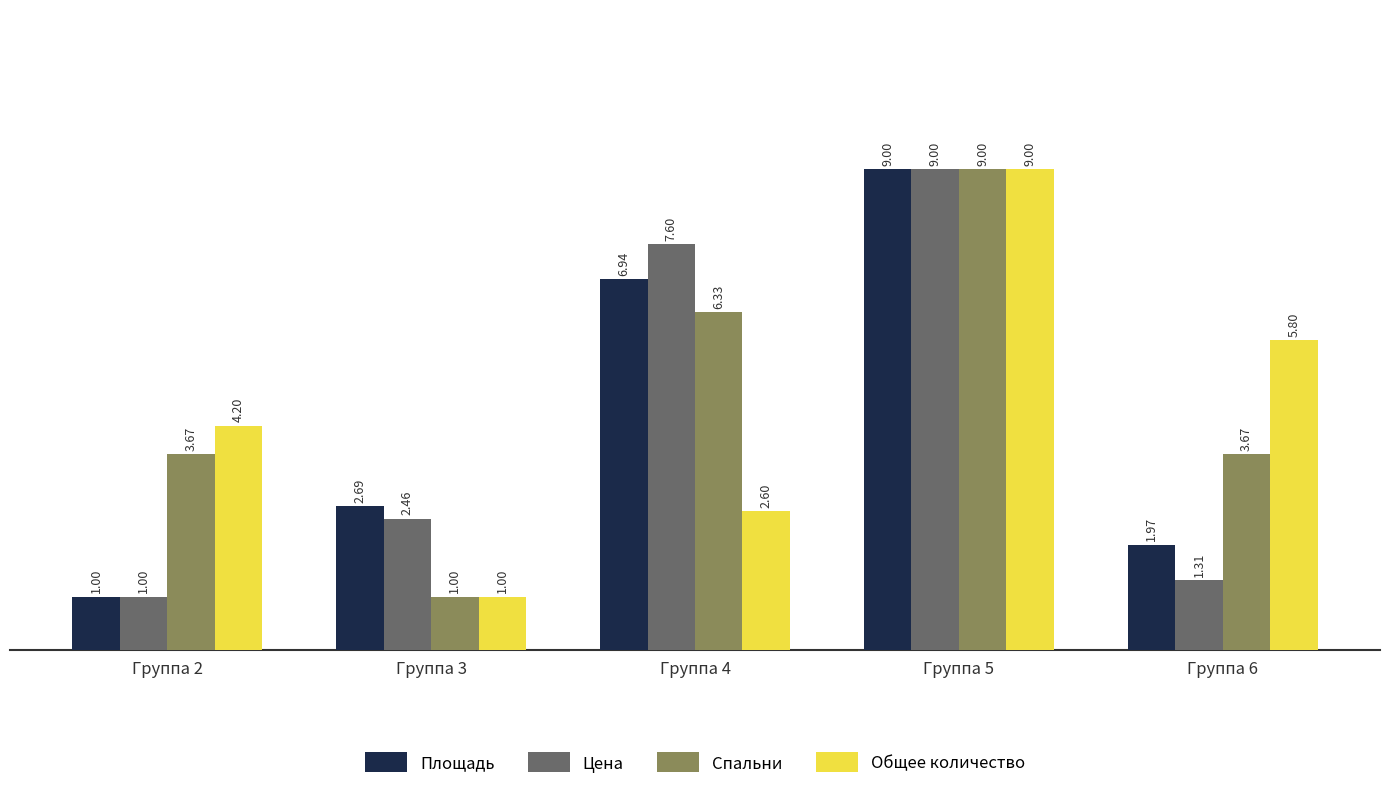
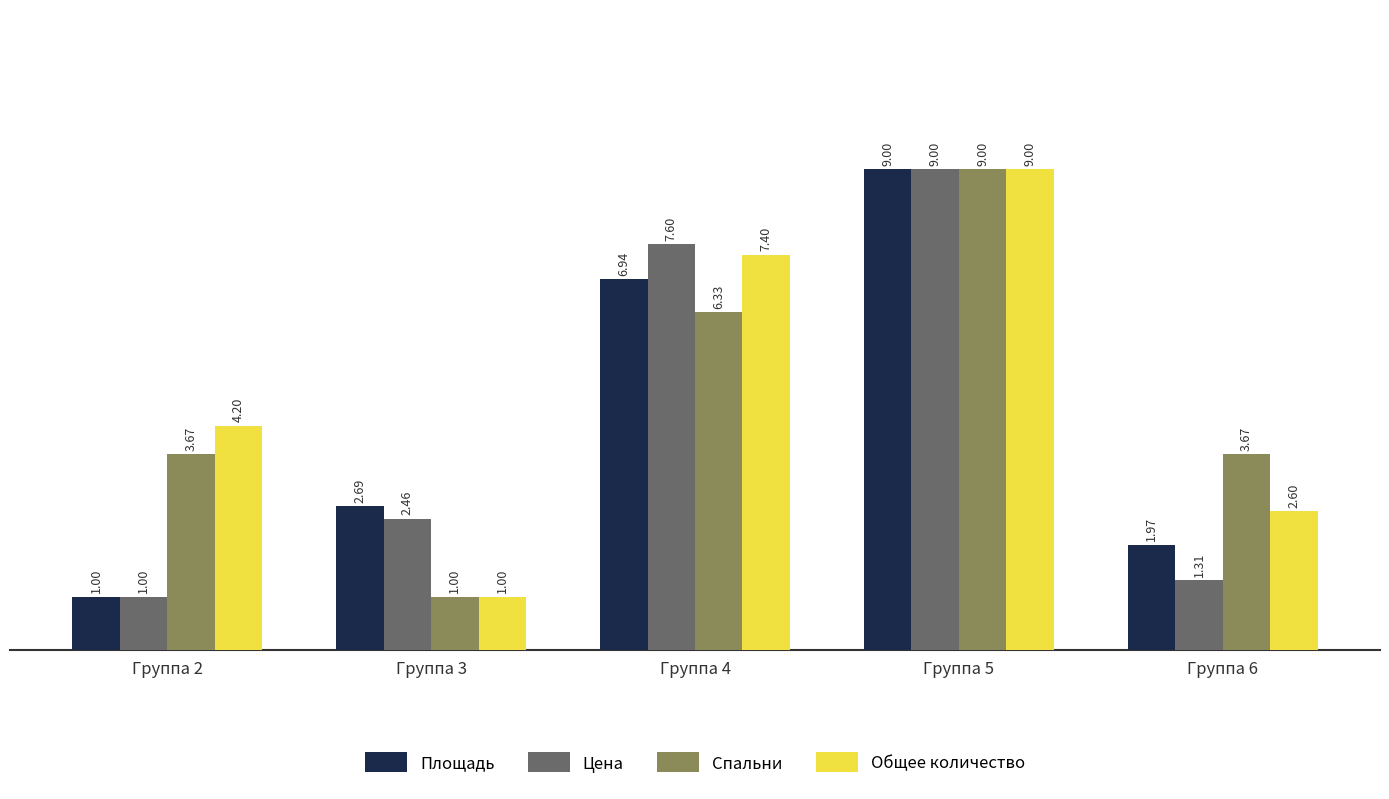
Общее количество, Группа 4: 2.60 -> 7.40
Общее количество, Группа 6: 5.80 -> 2.60
